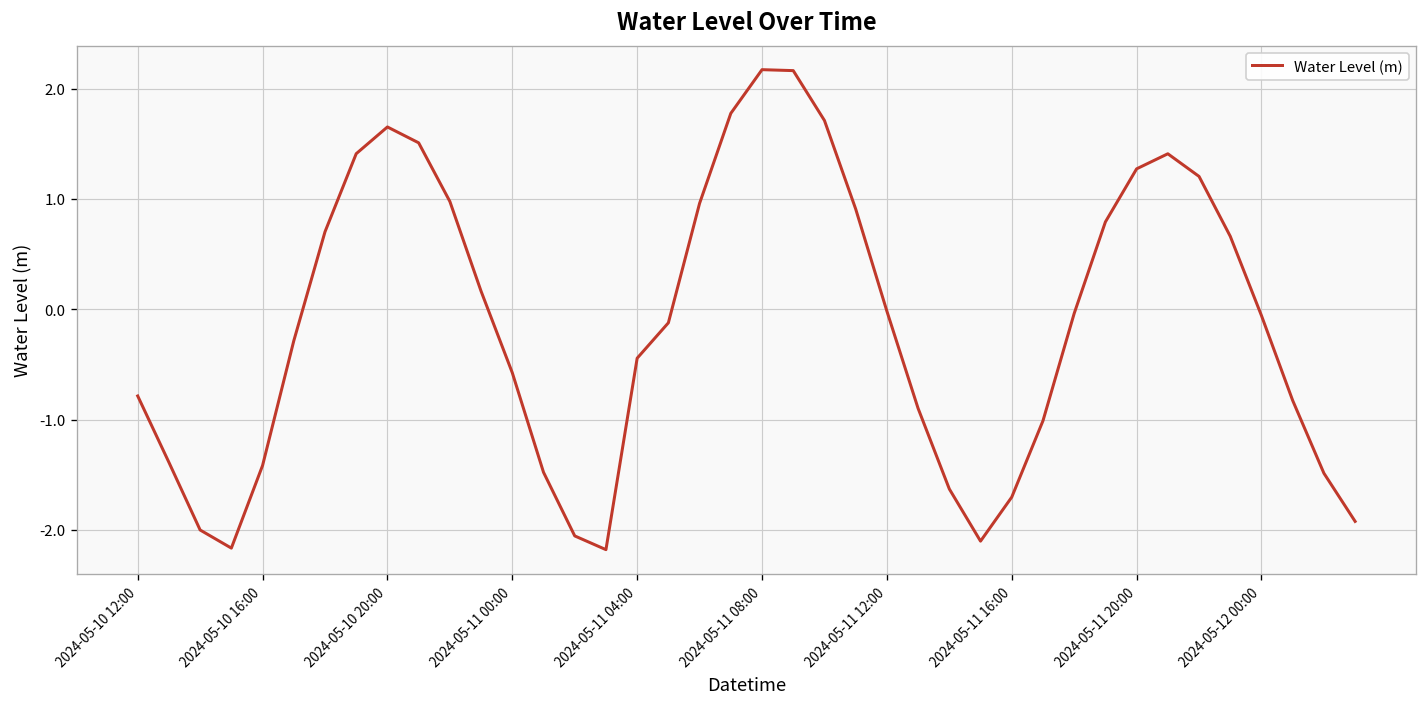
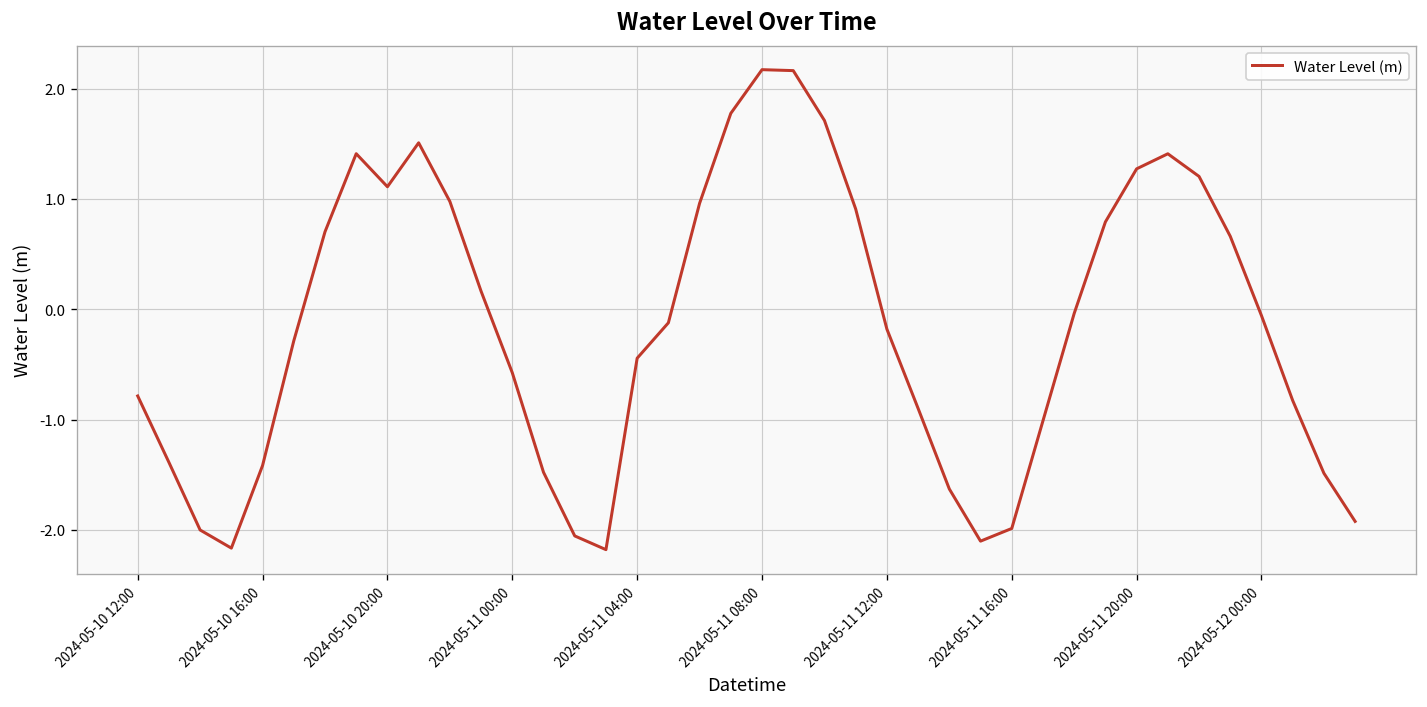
2024-05-10 20:00: 1.7 -> 1.1
2024-05-11 12:00: 0.0 -> -0.2
2024-05-11 16:00: -1.7 -> -2.0
